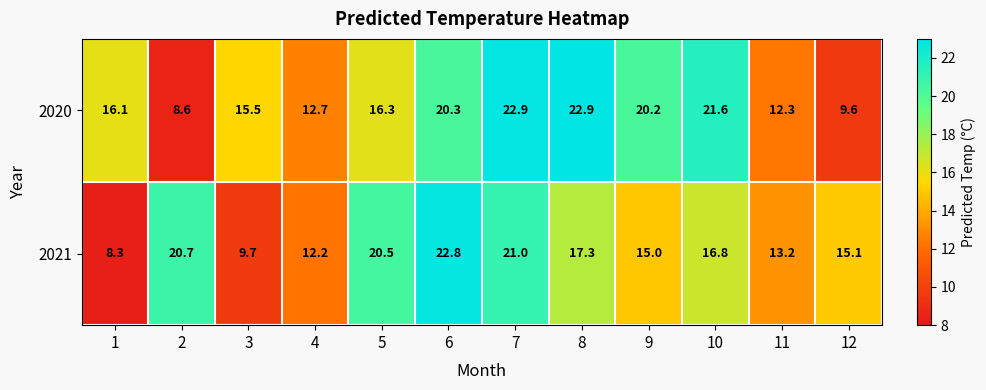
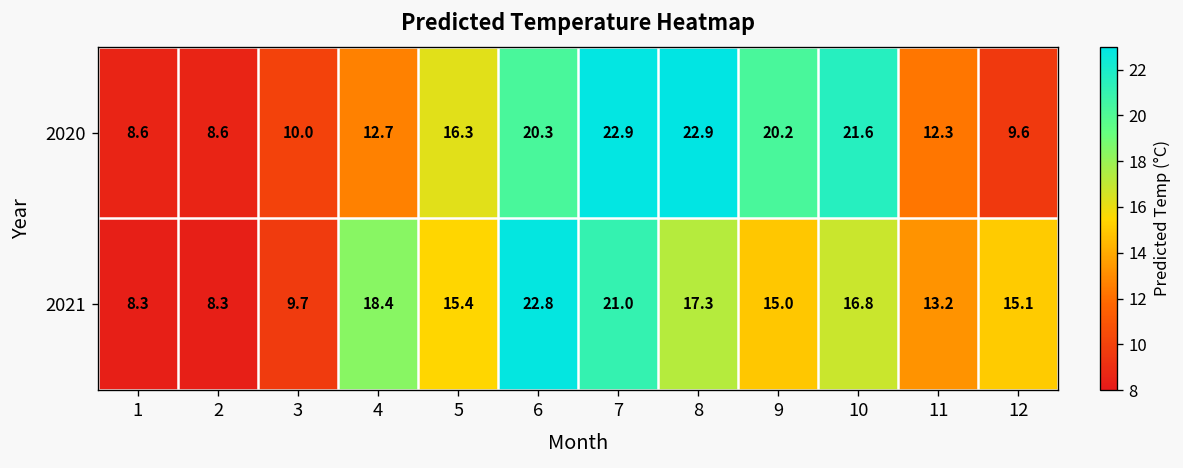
2020, 1: 16.1 -> 8.6
2020, 3: 15.5 -> 10.0
2021, 2: 20.7 -> 8.3
2021, 4: 12.2 -> 18.4
2021, 5: 20.5 -> 15.4
